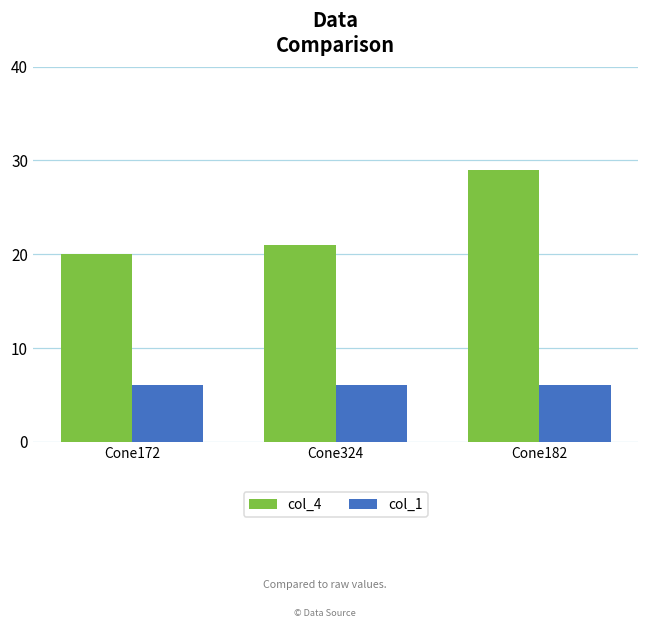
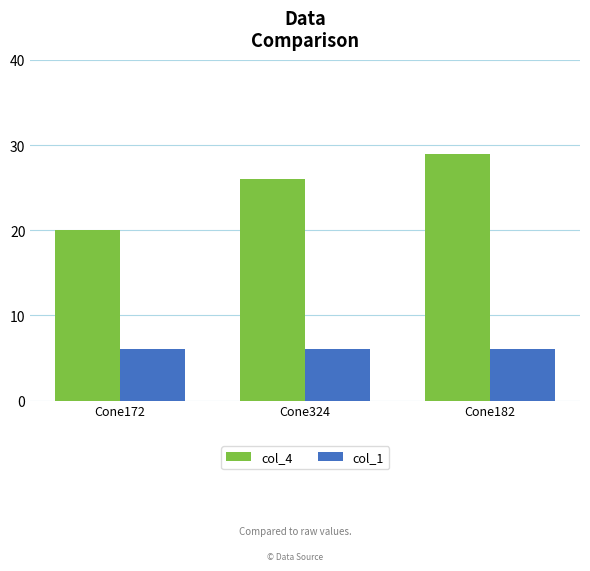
col_4, Cone324: 21 -> 26
